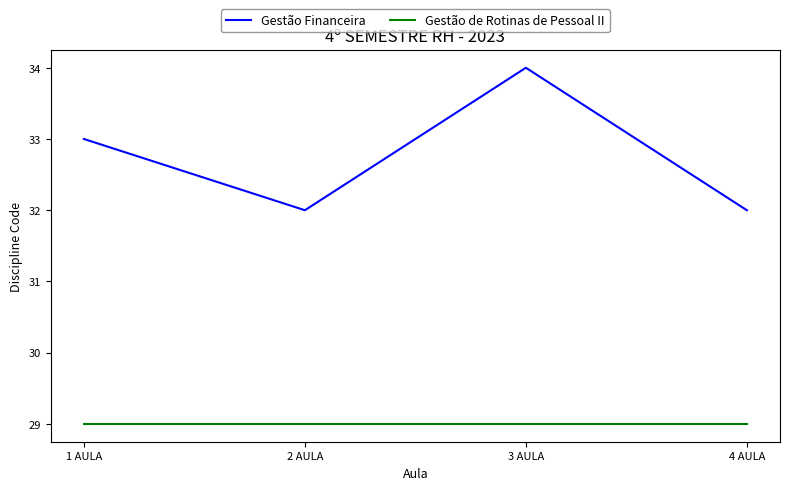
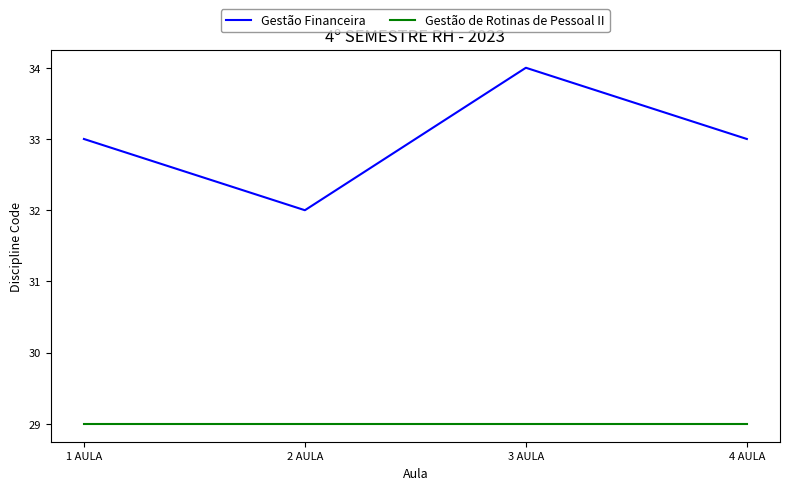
Gestão Financeira, 4 AULA: 32 -> 33
